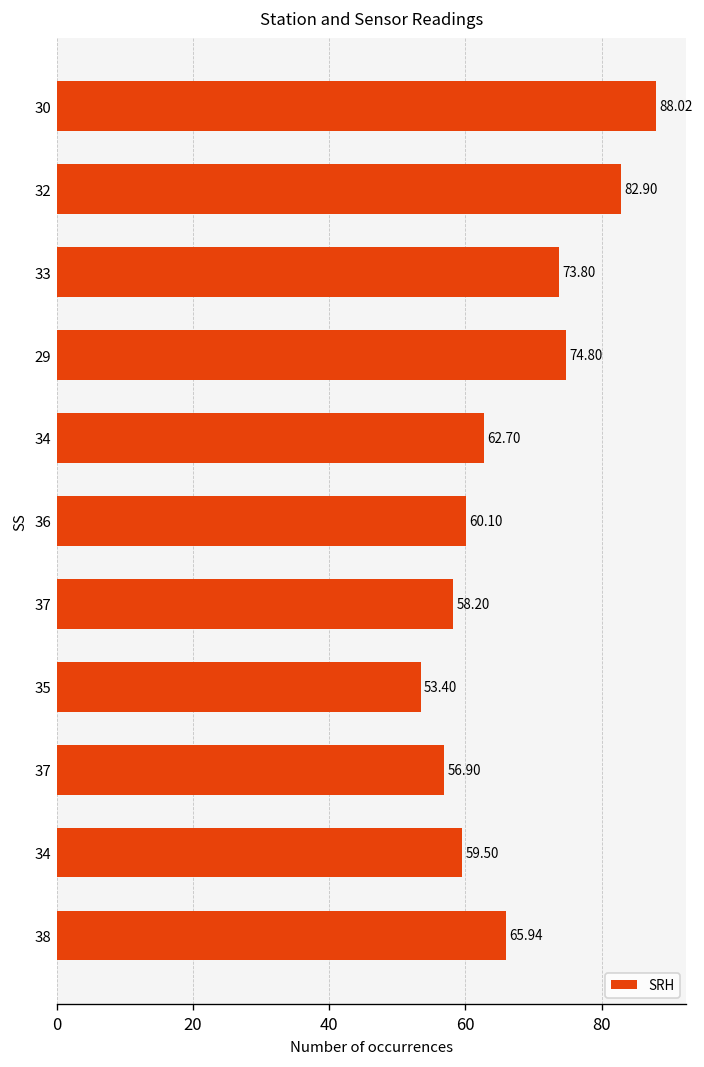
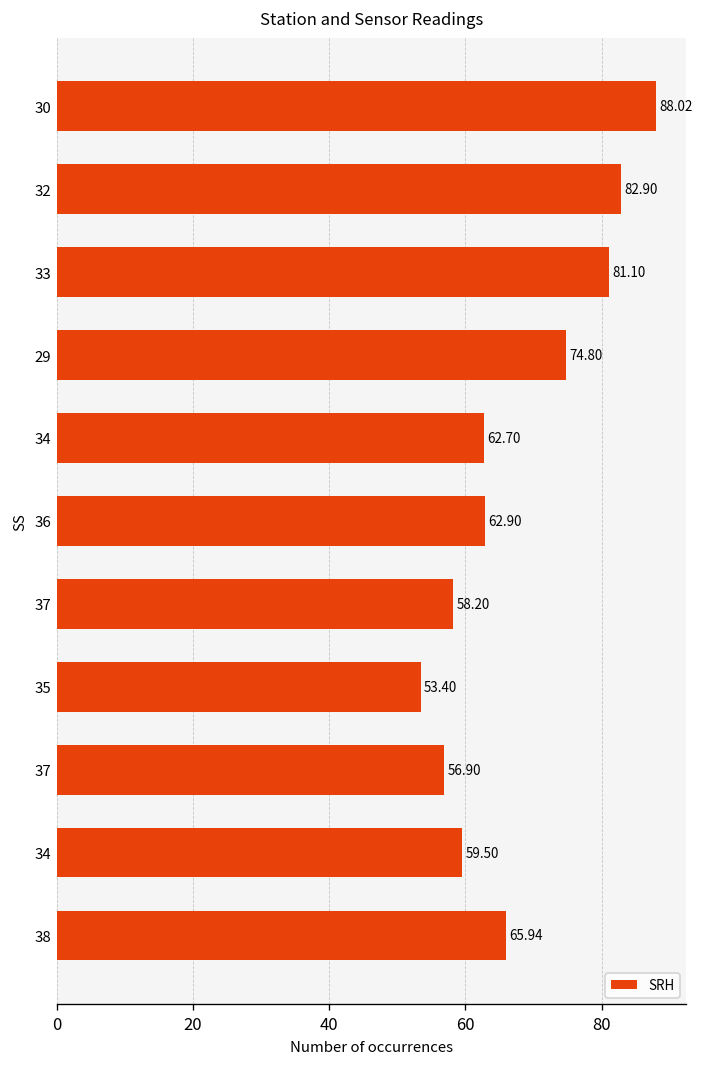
33: 73.80 -> 81.10
36: 60.10 -> 62.90
